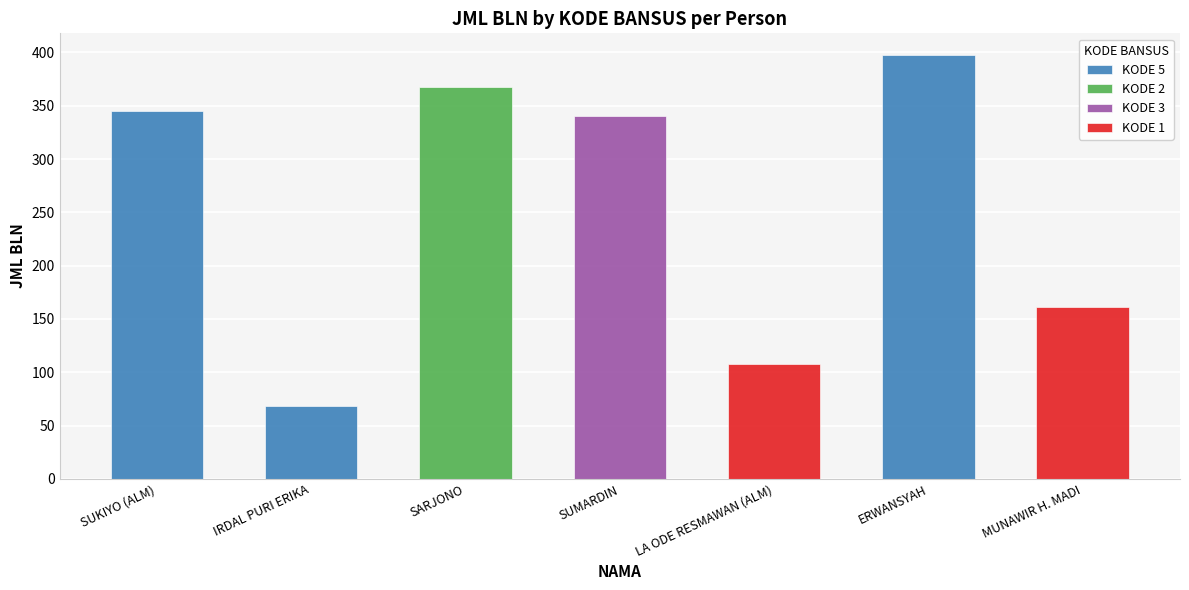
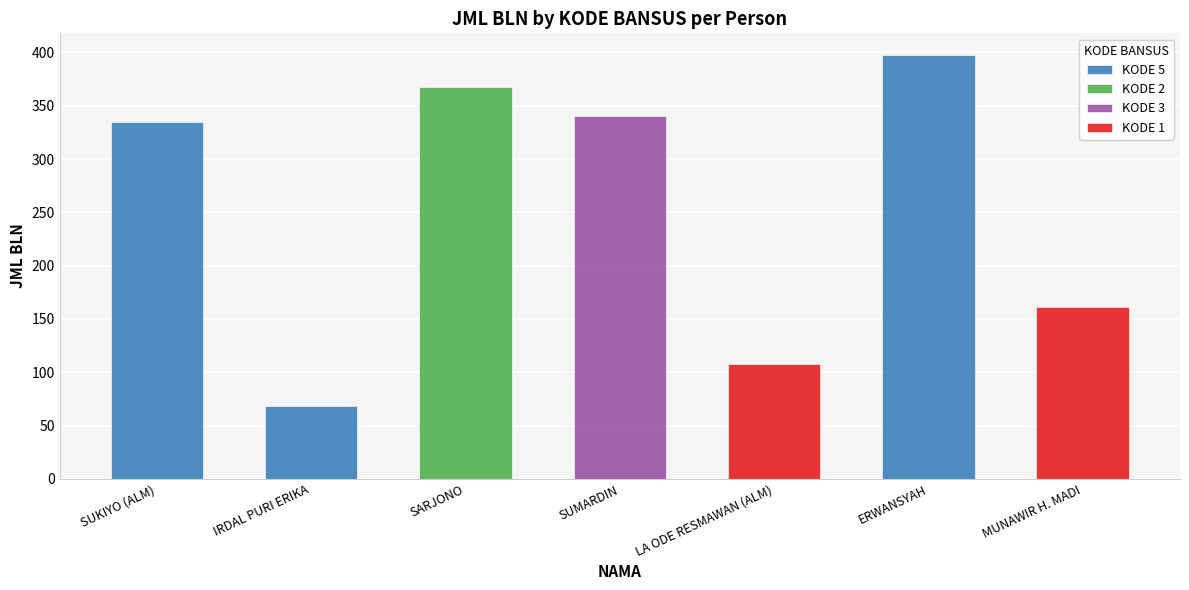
SUKIYO (ALM): 345 -> 335
